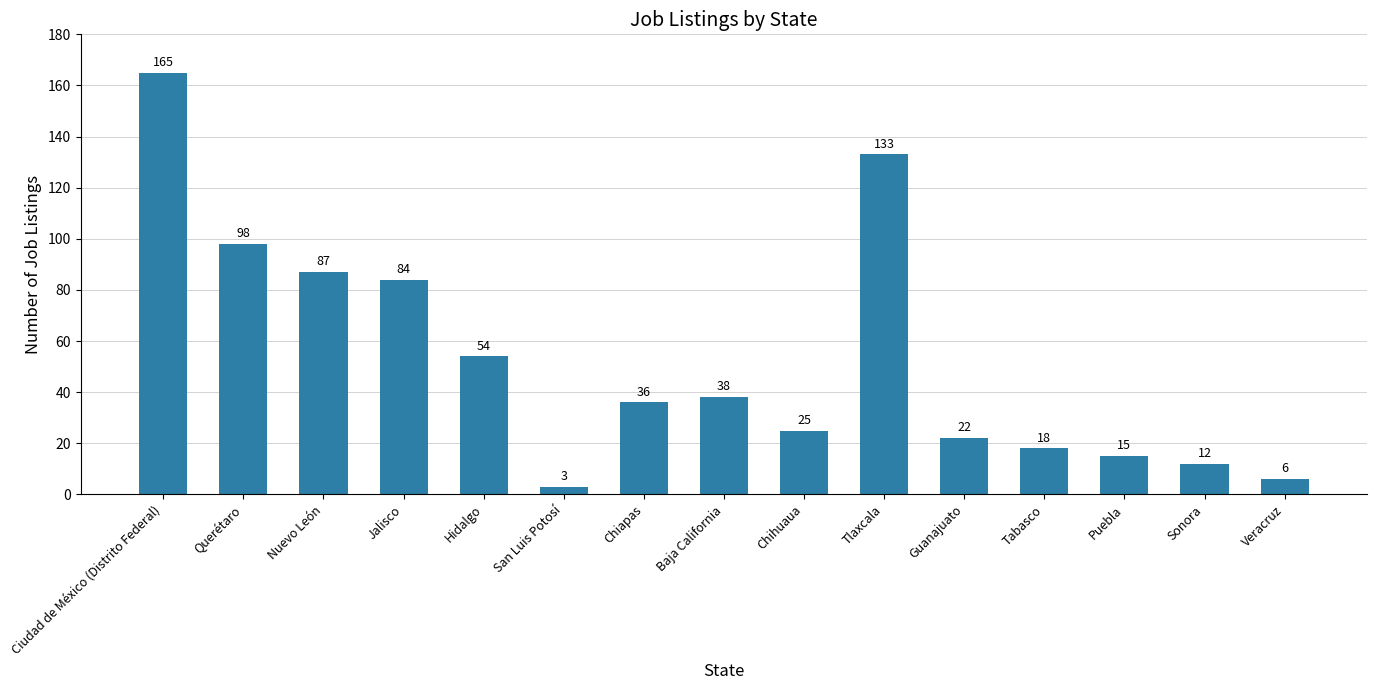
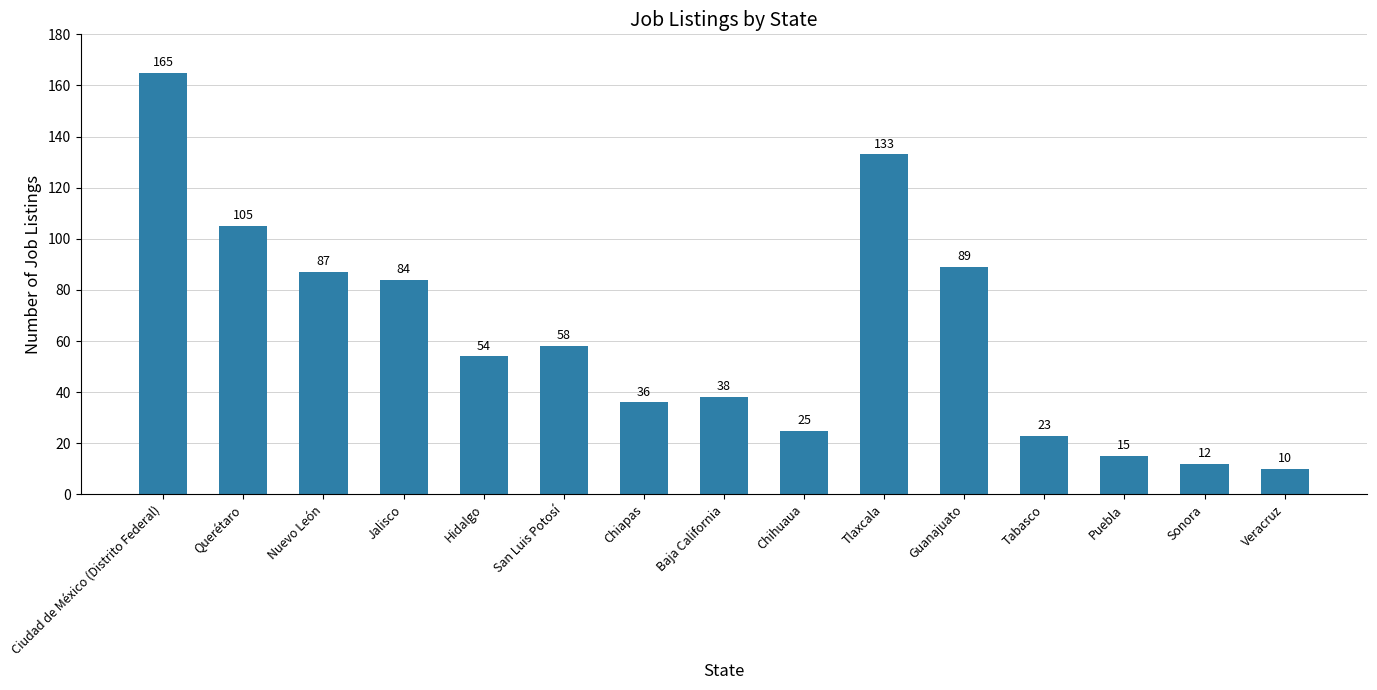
Querétaro: 98 -> 105
San Luis Potosí: 3 -> 58
Guanajuato: 22 -> 89
Tabasco: 18 -> 23
Veracruz: 6 -> 10
